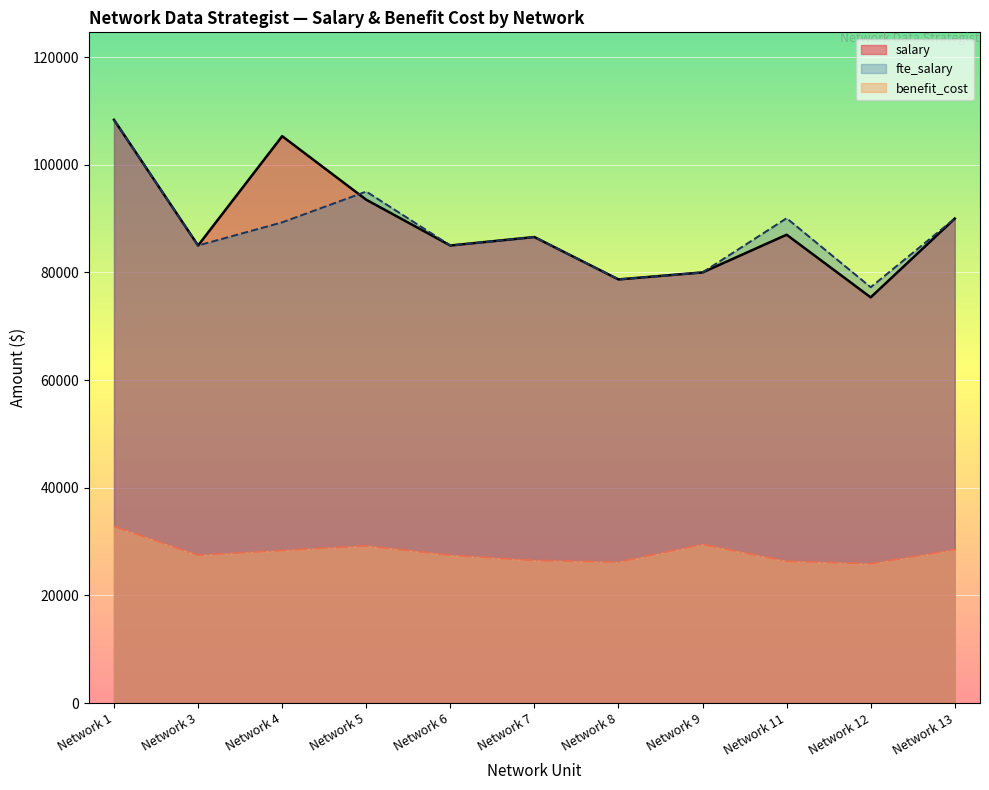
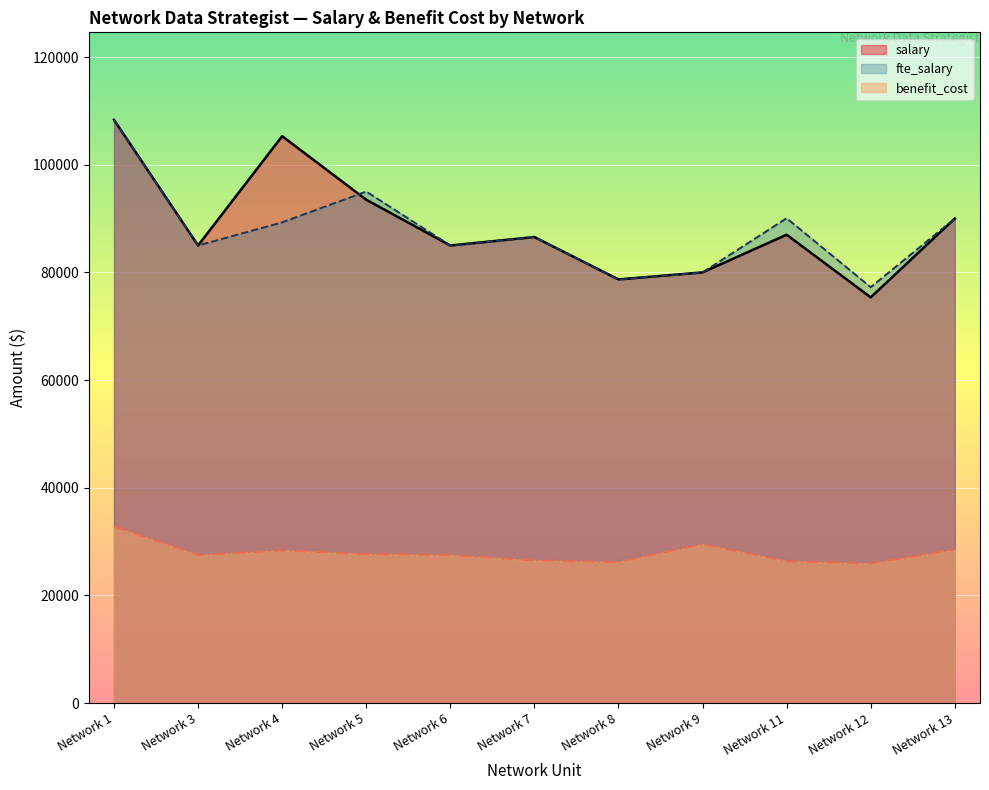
benefit_cost, Network 5: 29000 -> 28000
